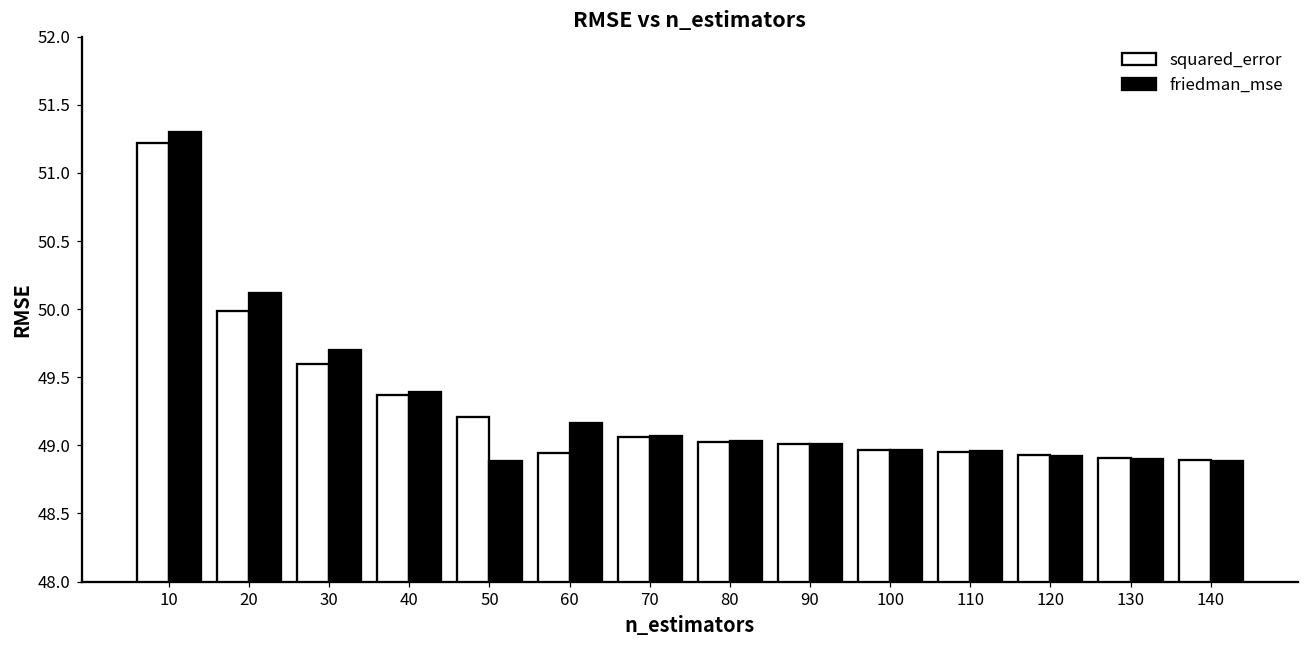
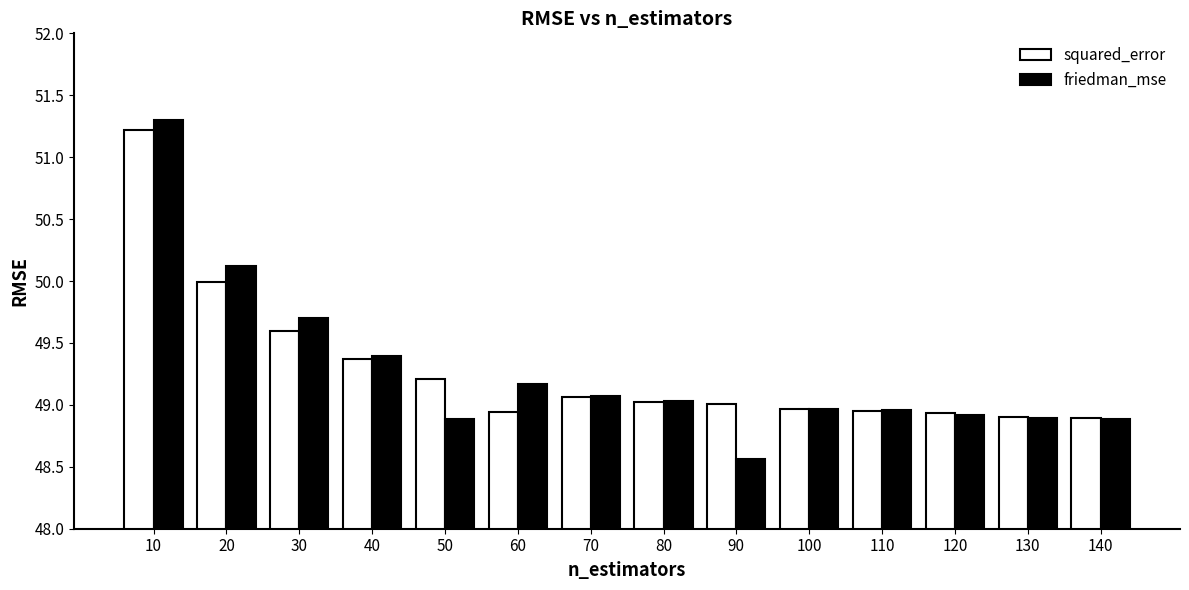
friedman_mse, 90: 49.01 -> 48.56
